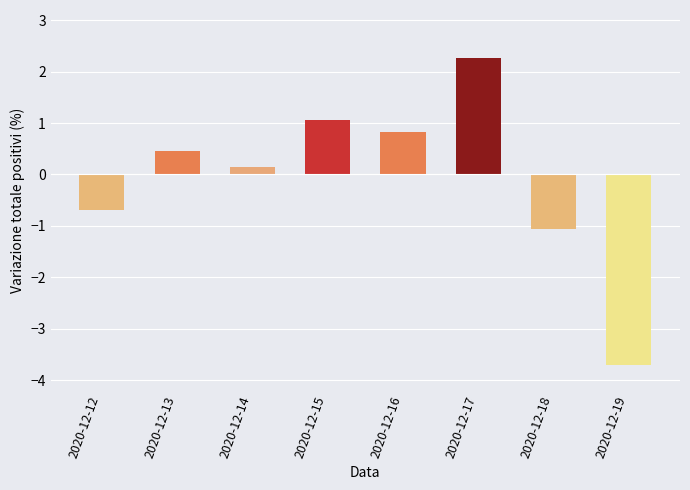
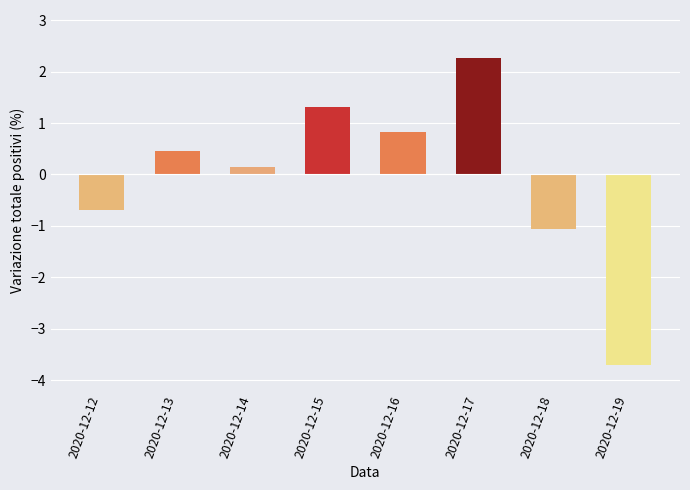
2020-12-15: 1.1 -> 1.3
